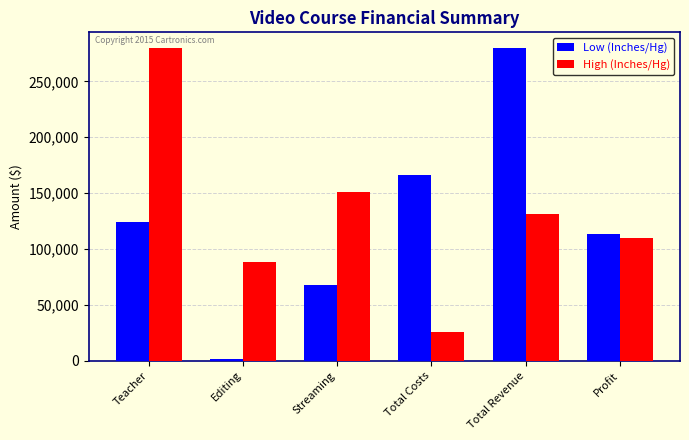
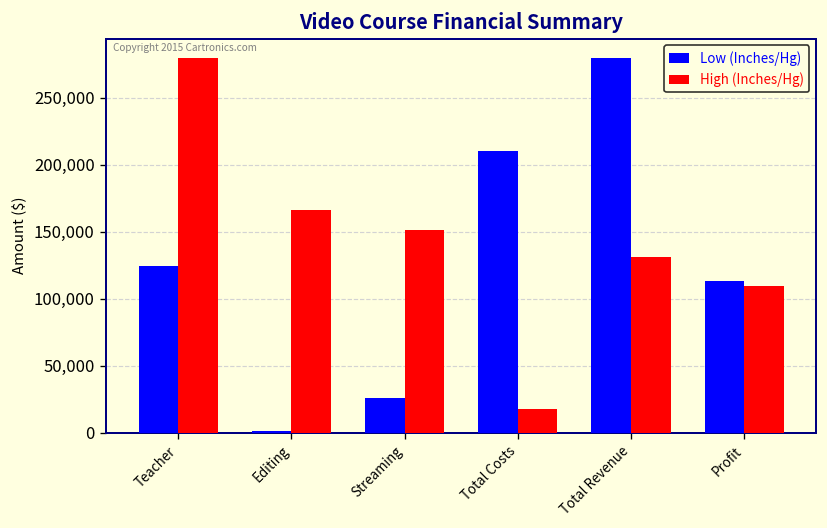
High (Inches/Hg), Editing: 89,000 -> 167,000
Low (Inches/Hg), Streaming: 67,000 -> 26,000
Low (Inches/Hg), Total Costs: 167,000 -> 210,000
High (Inches/Hg), Total Costs: 26,000 -> 17,000
